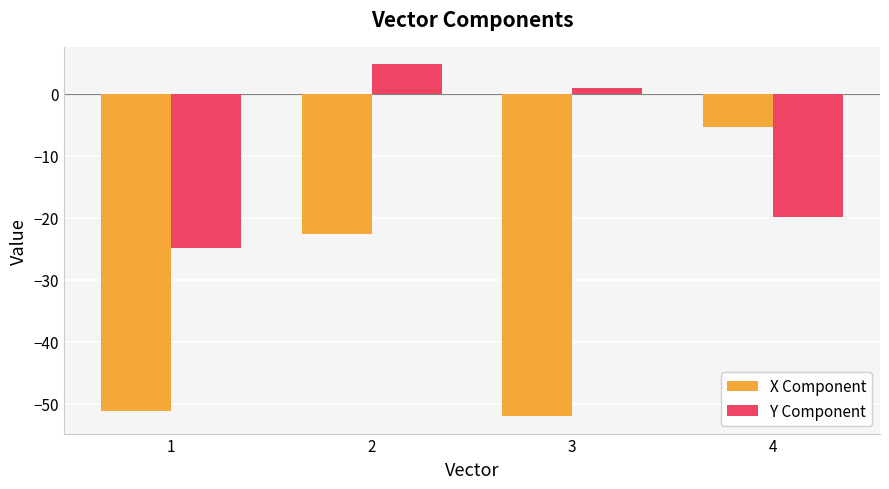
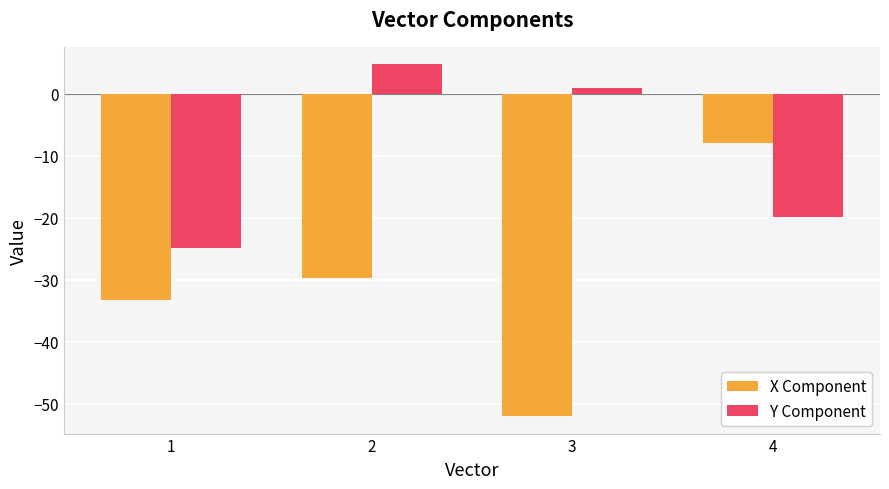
X Component, 1: -51 -> -33
X Component, 2: -23 -> -30
X Component, 4: -5 -> -8
